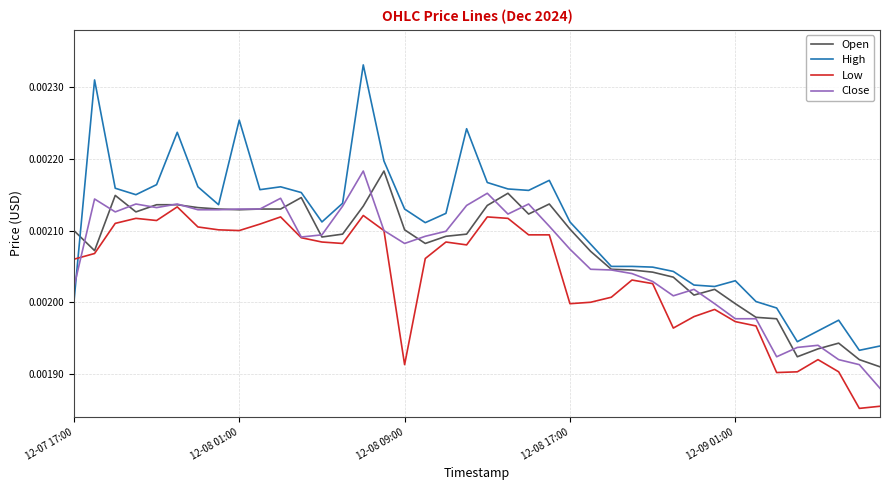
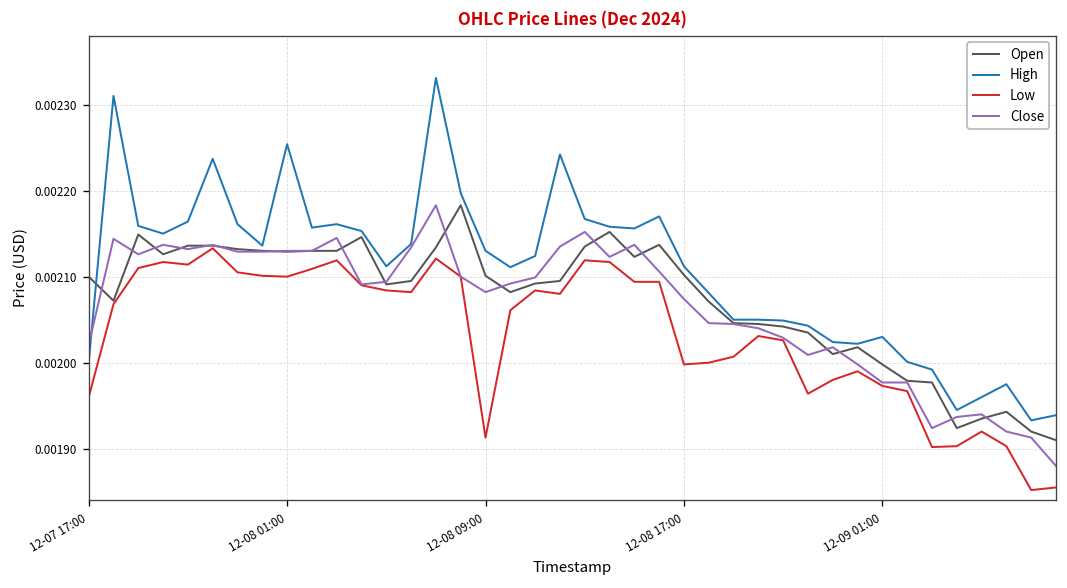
Low, 12-07 17:00: 0.00206 -> 0.00196
